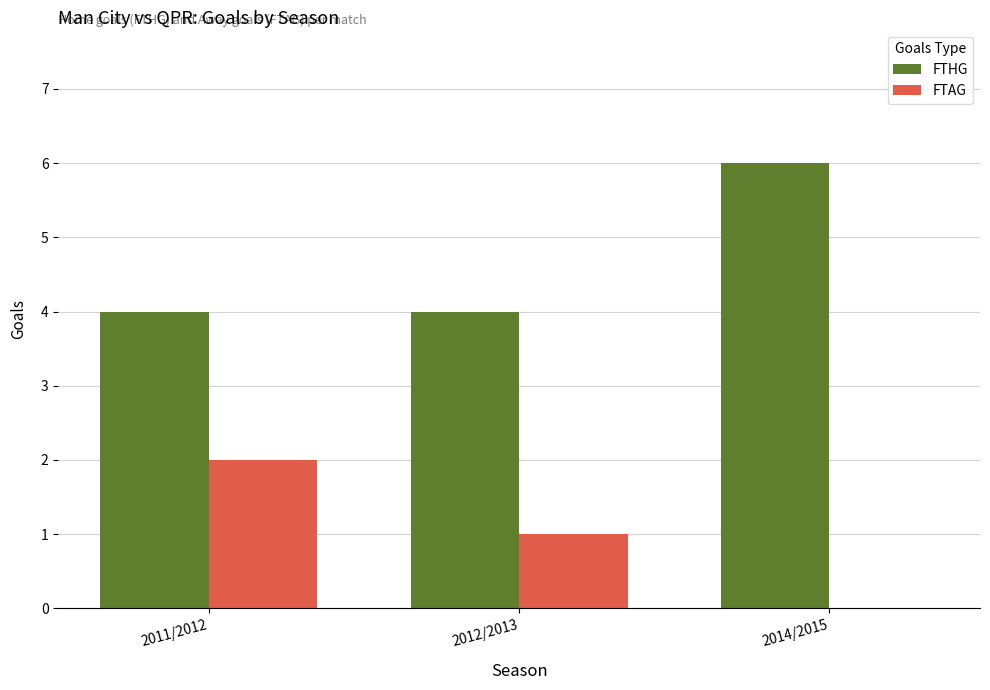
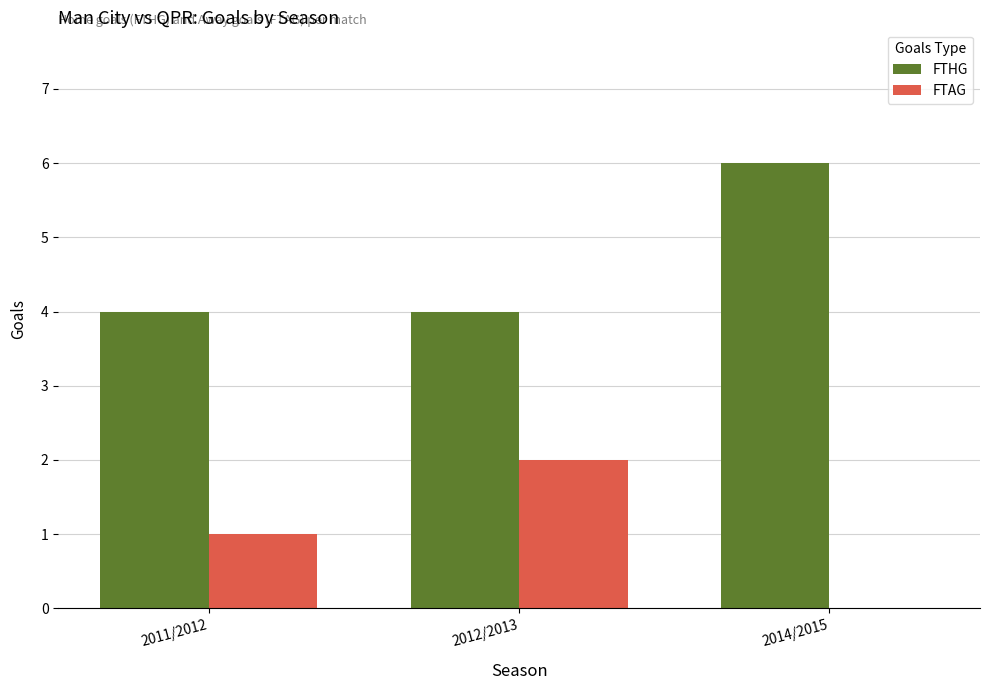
FTAG, 2011/2012: 2 -> 1
FTAG, 2012/2013: 1 -> 2
